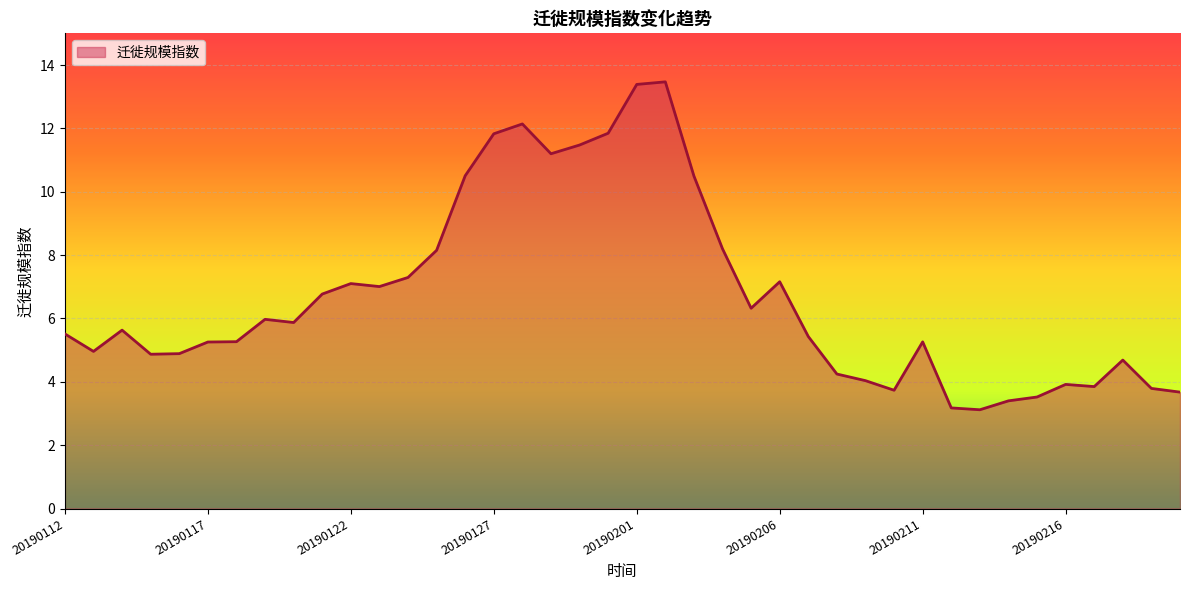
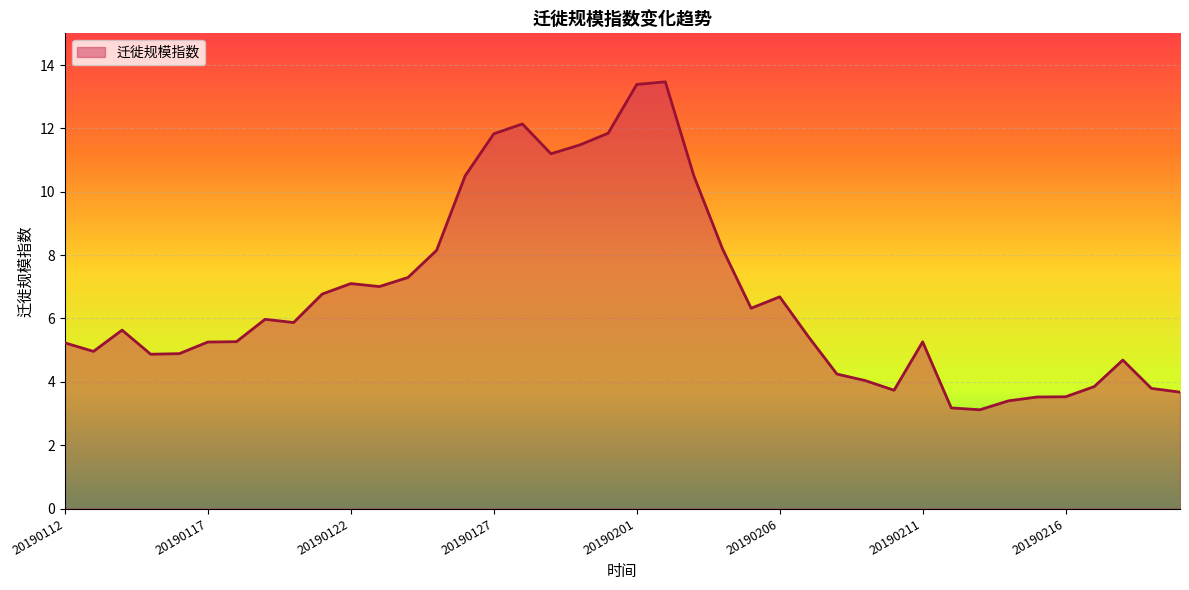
20190112: 5.5 -> 5.2
20190206: 7.2 -> 6.7
20190216: 3.9 -> 3.5
